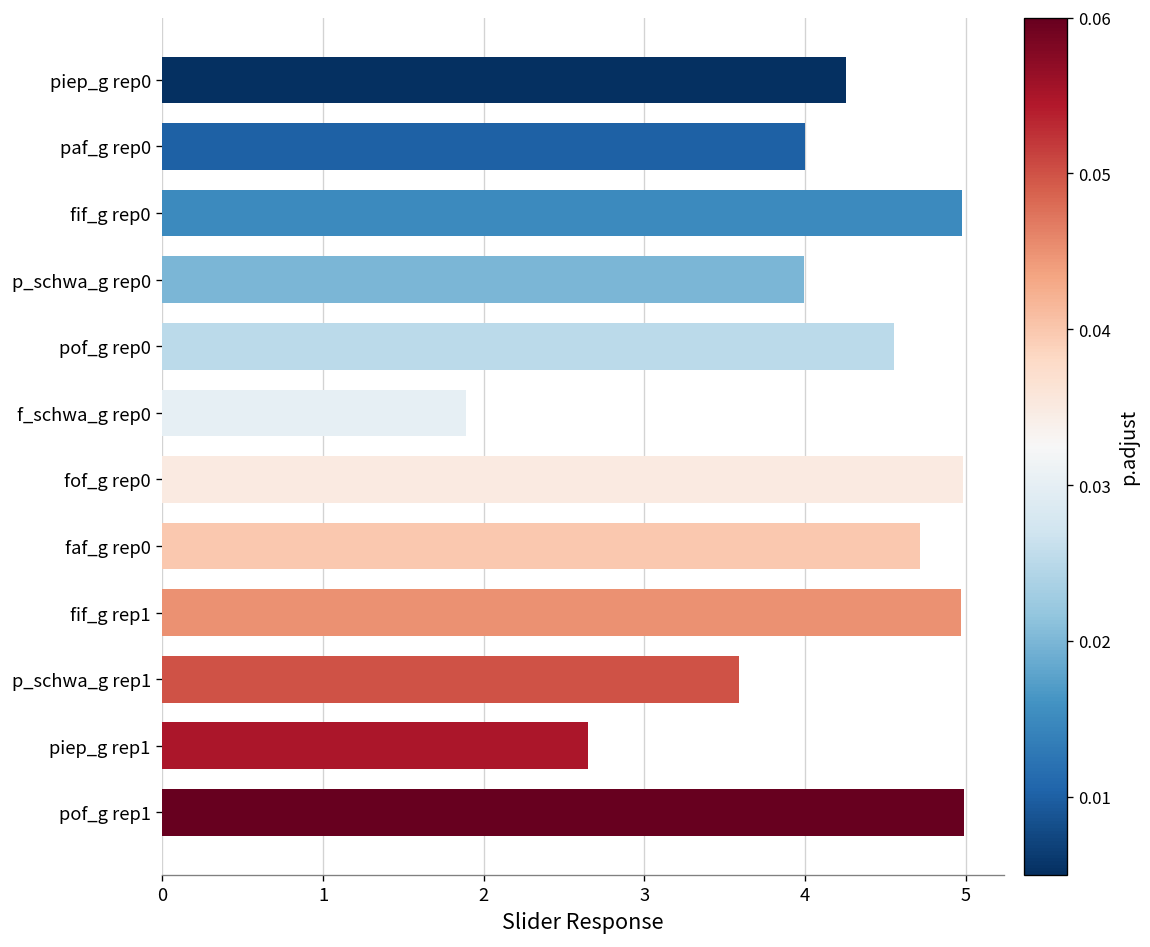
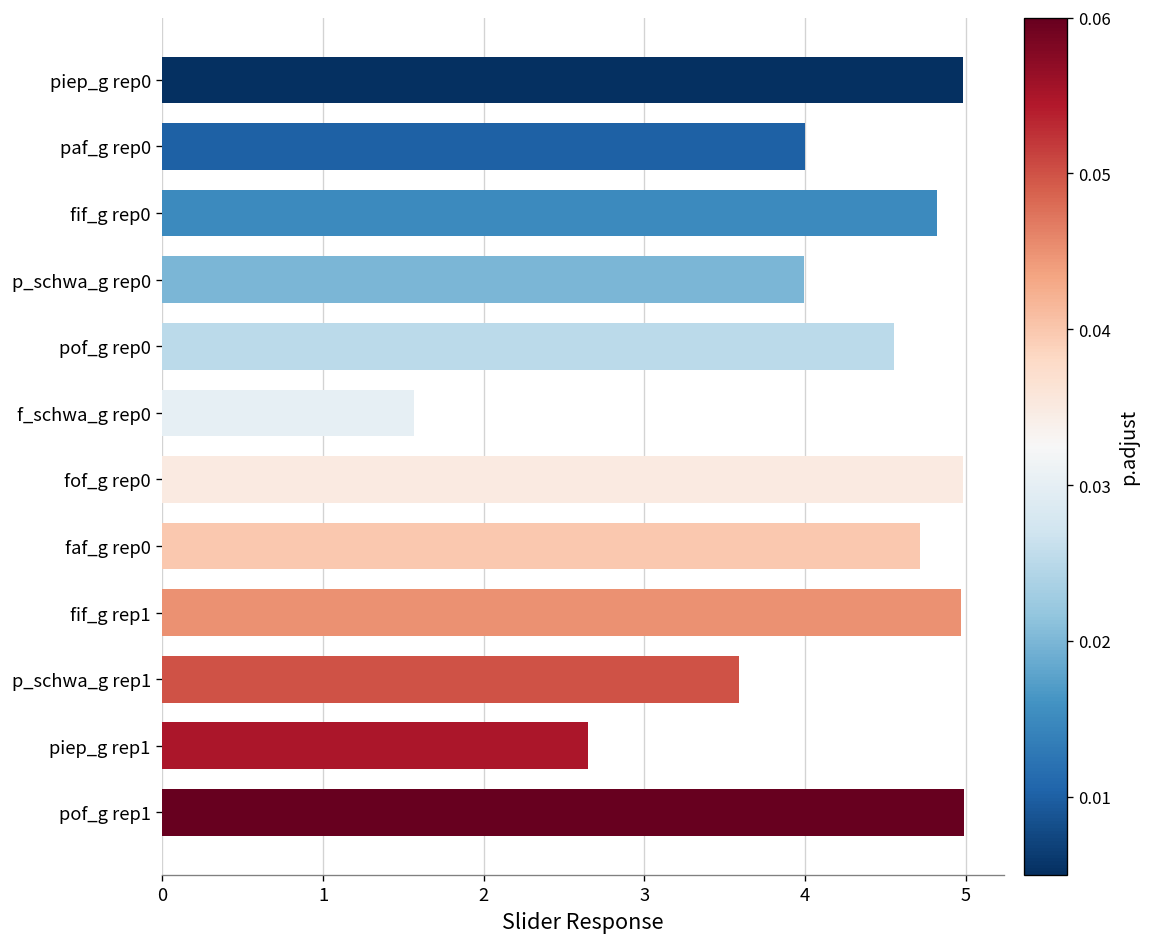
piep_g rep0: 4.25 -> 4.98
fif_g rep0: 4.98 -> 4.82
f_schwa_g rep0: 1.89 -> 1.56
